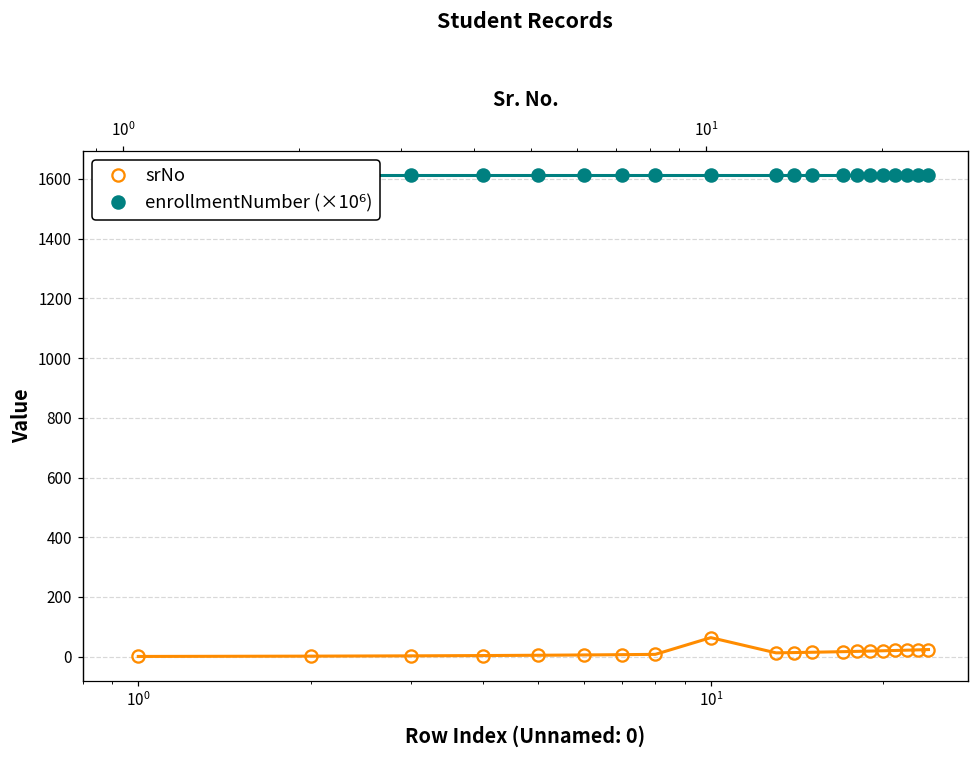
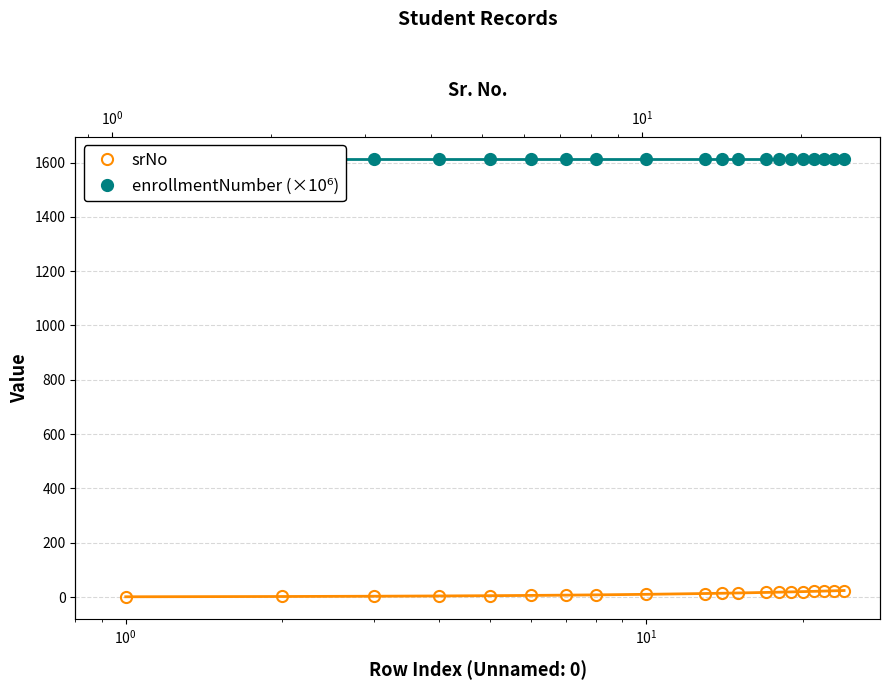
srNo, 10^1: 60 -> 10
